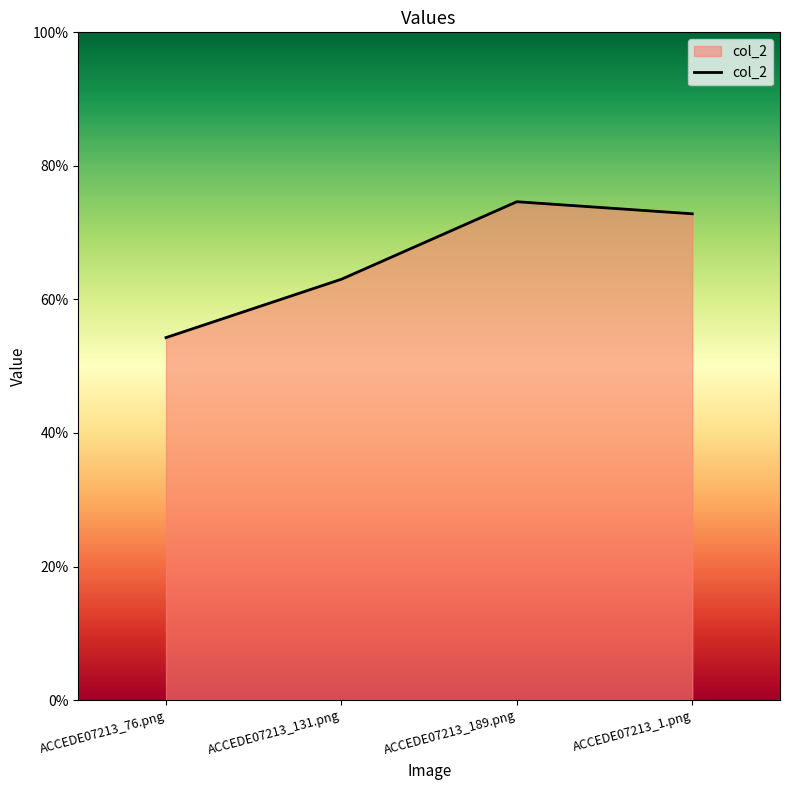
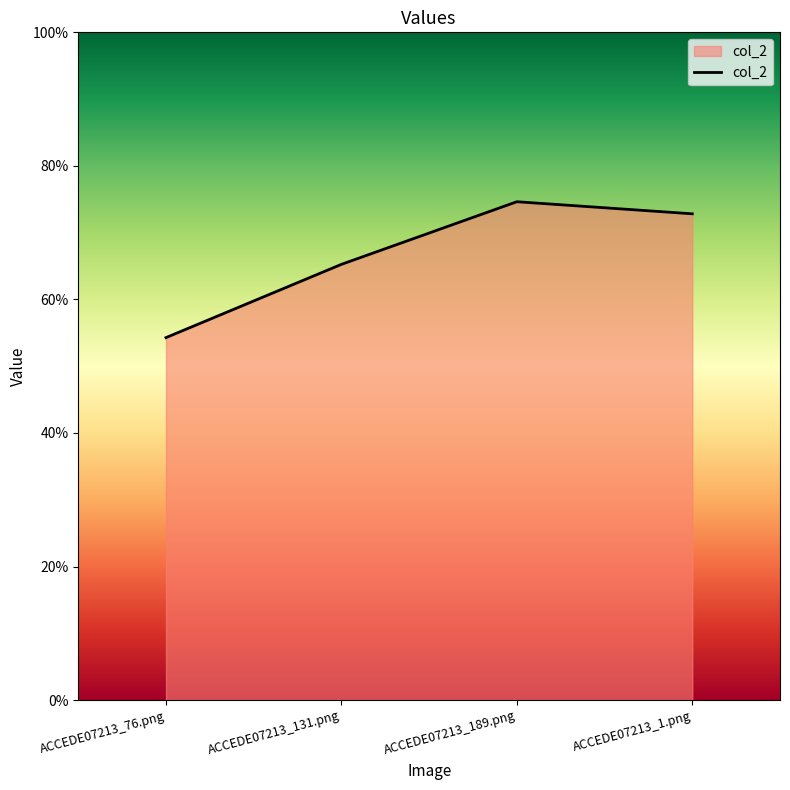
ACCEDE07213_131.png: 63% -> 65%
